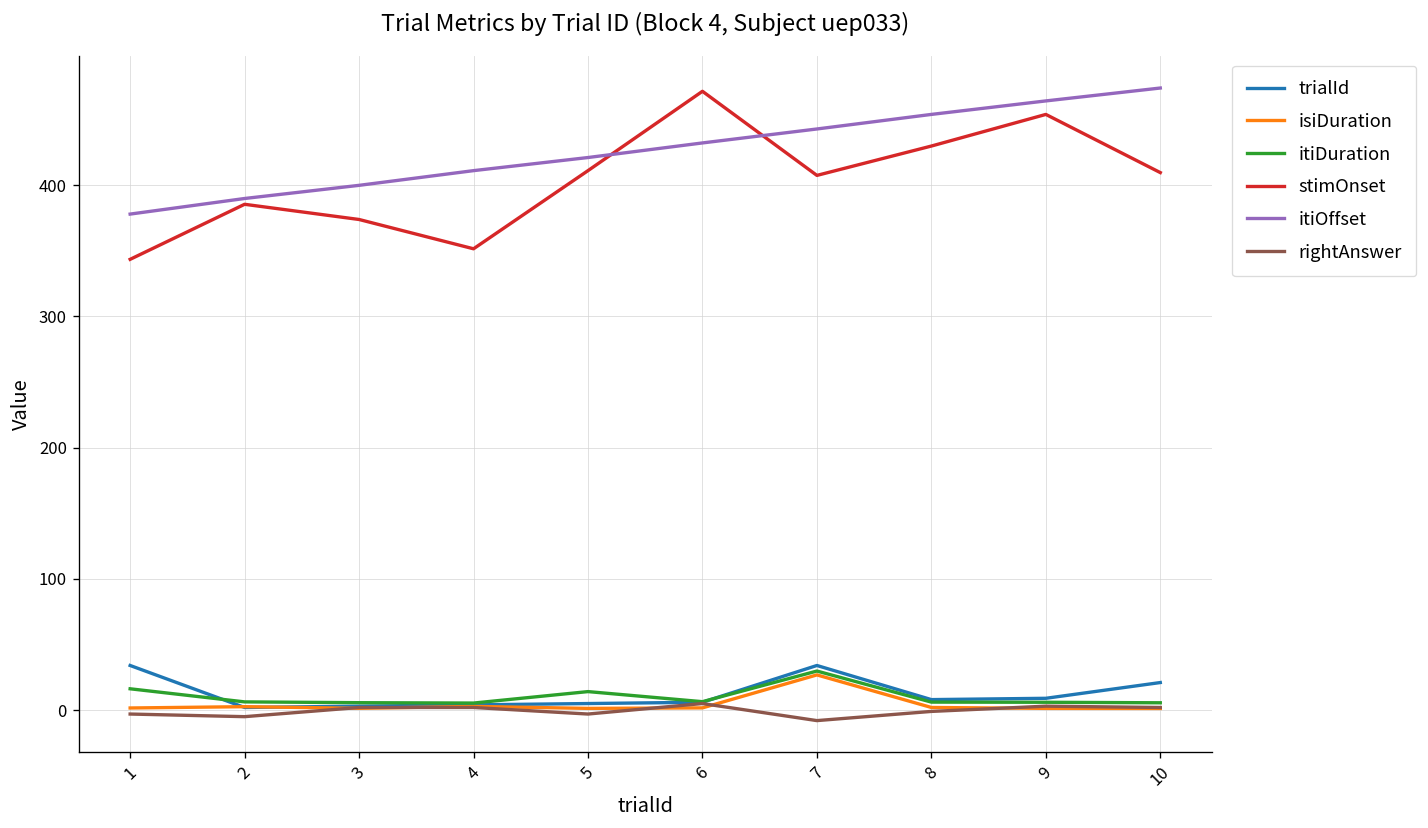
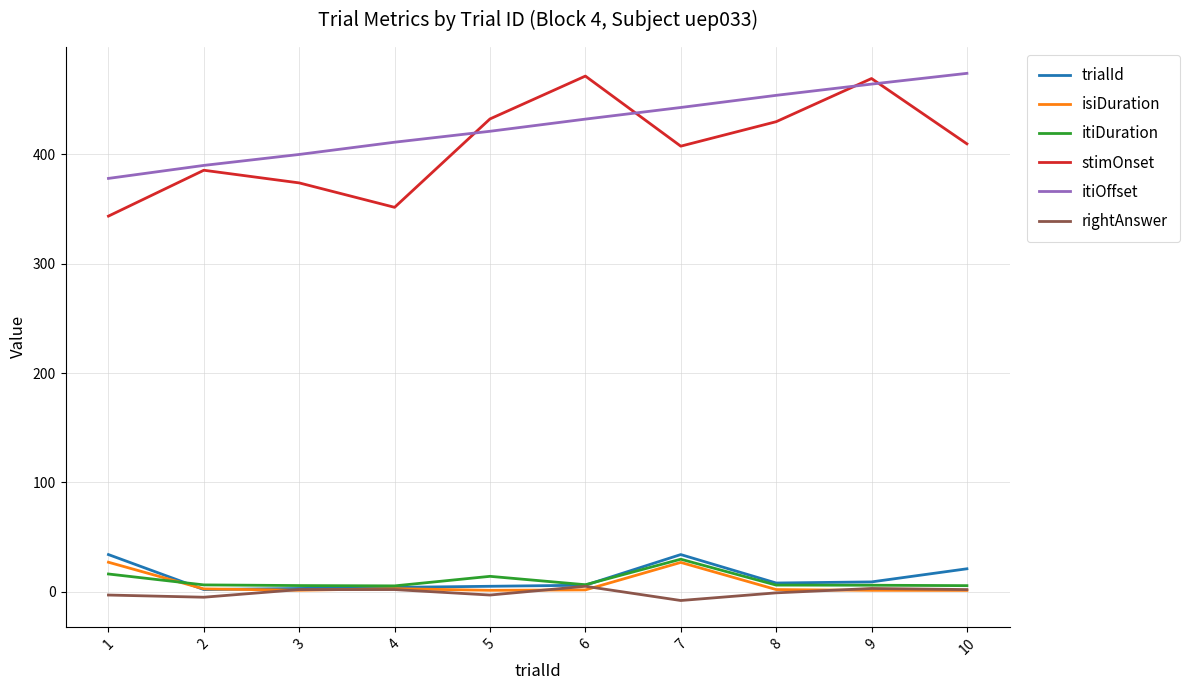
isiDuration, 1: 2 -> 27
stimOnset, 5: 411 -> 432
stimOnset, 9: 454 -> 469
